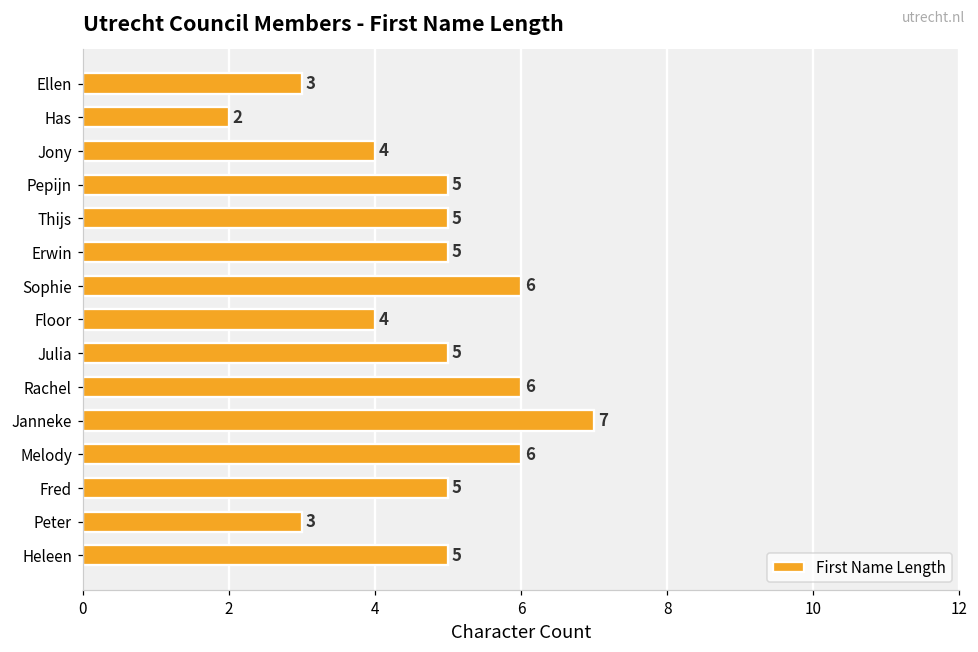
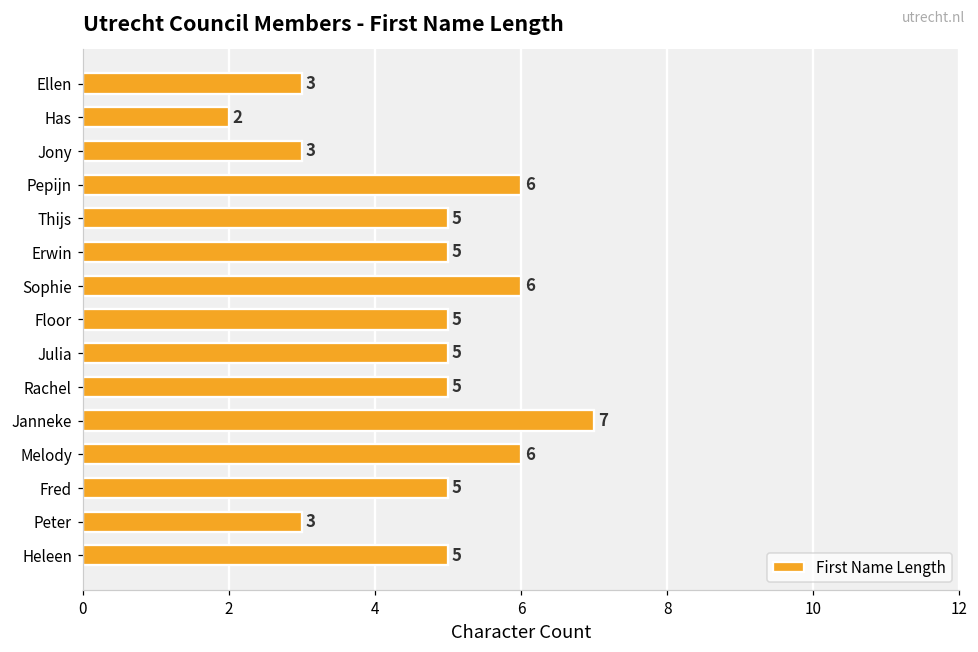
Jony: 4 -> 3
Pepijn: 5 -> 6
Floor: 4 -> 5
Rachel: 6 -> 5
